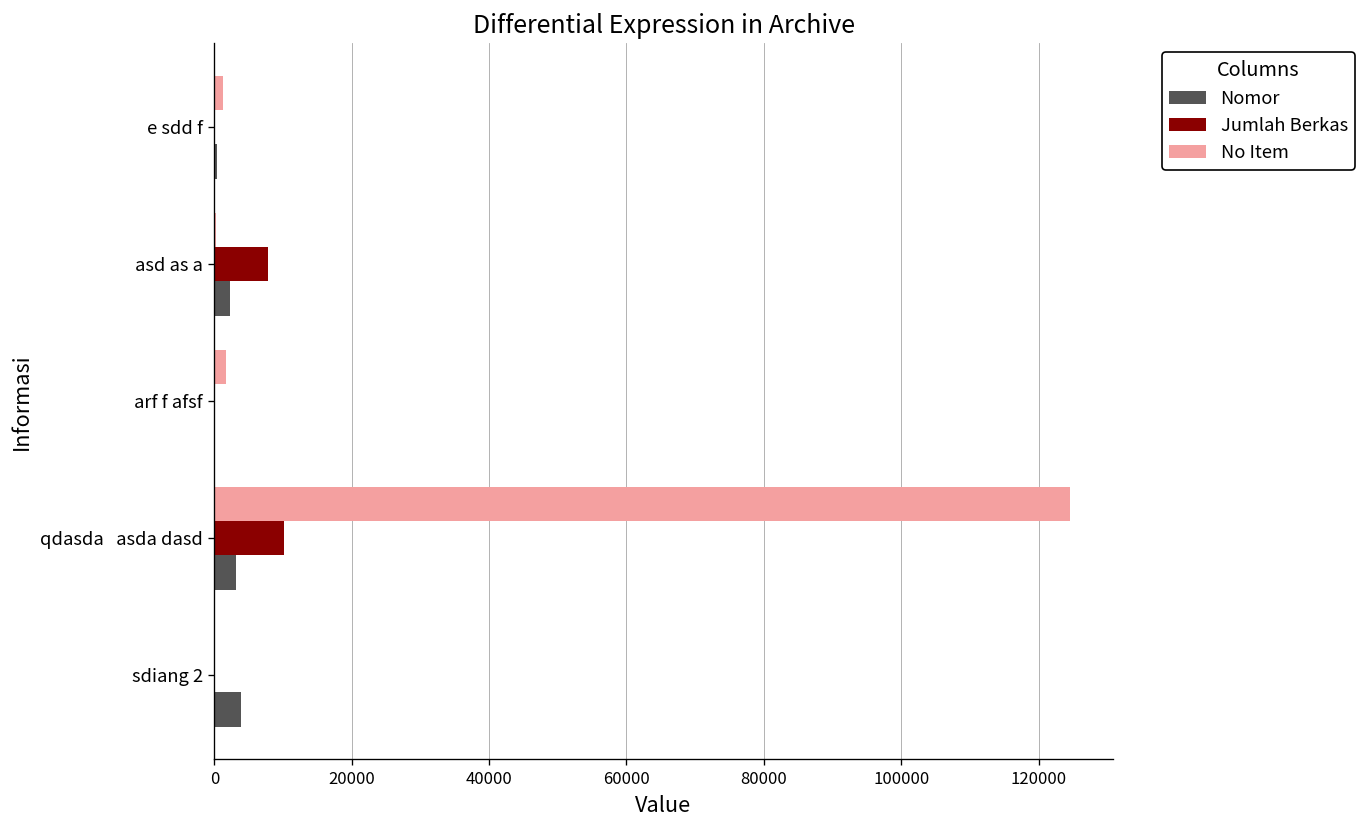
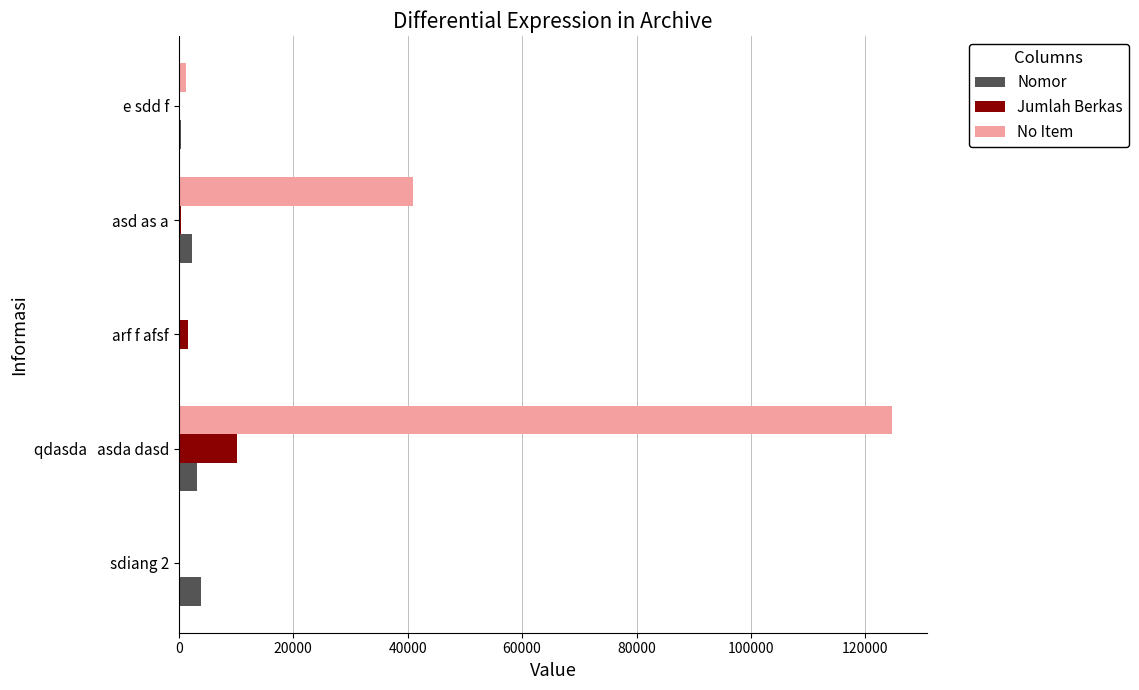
No Item, asd as a: 0 -> 41000
Jumlah Berkas, asd as a: 8000 -> 0
No Item, arf f afsf: 2000 -> 0
Jumlah Berkas, arf f afsf: 0 -> 2000
